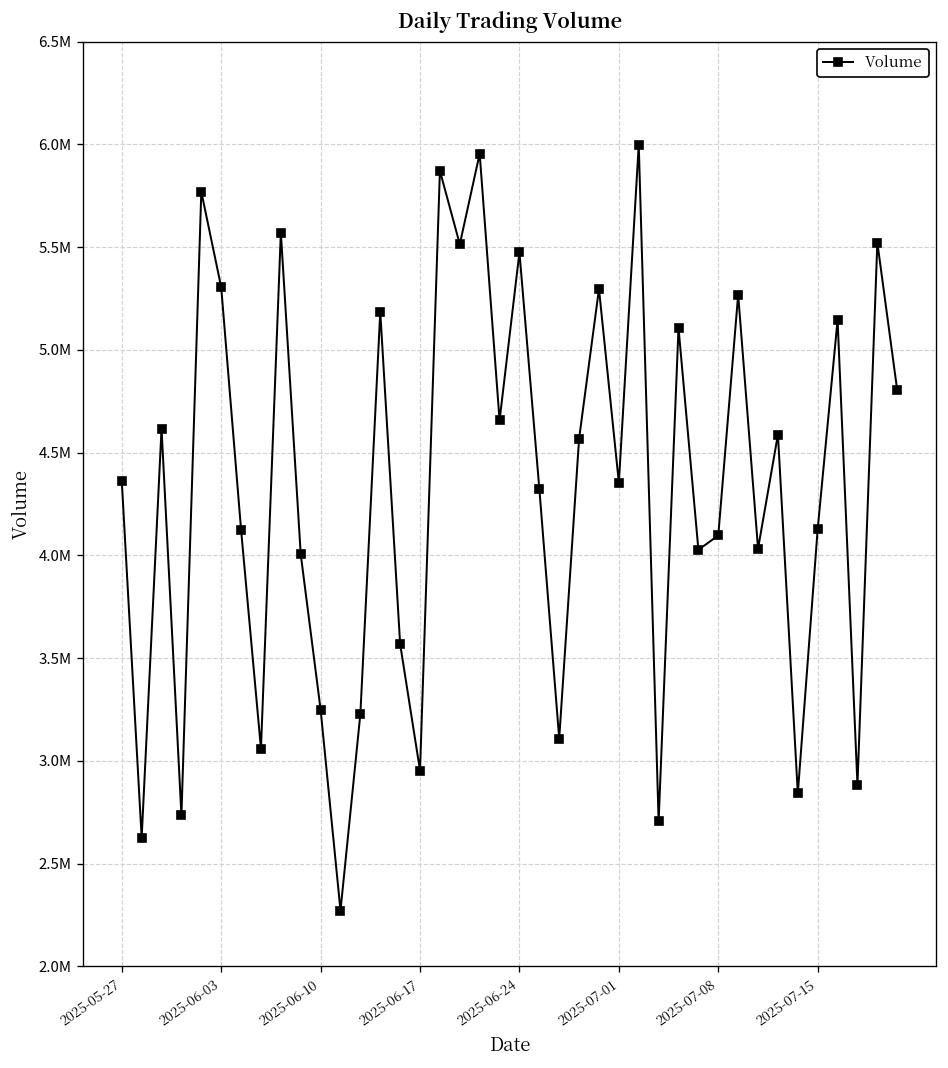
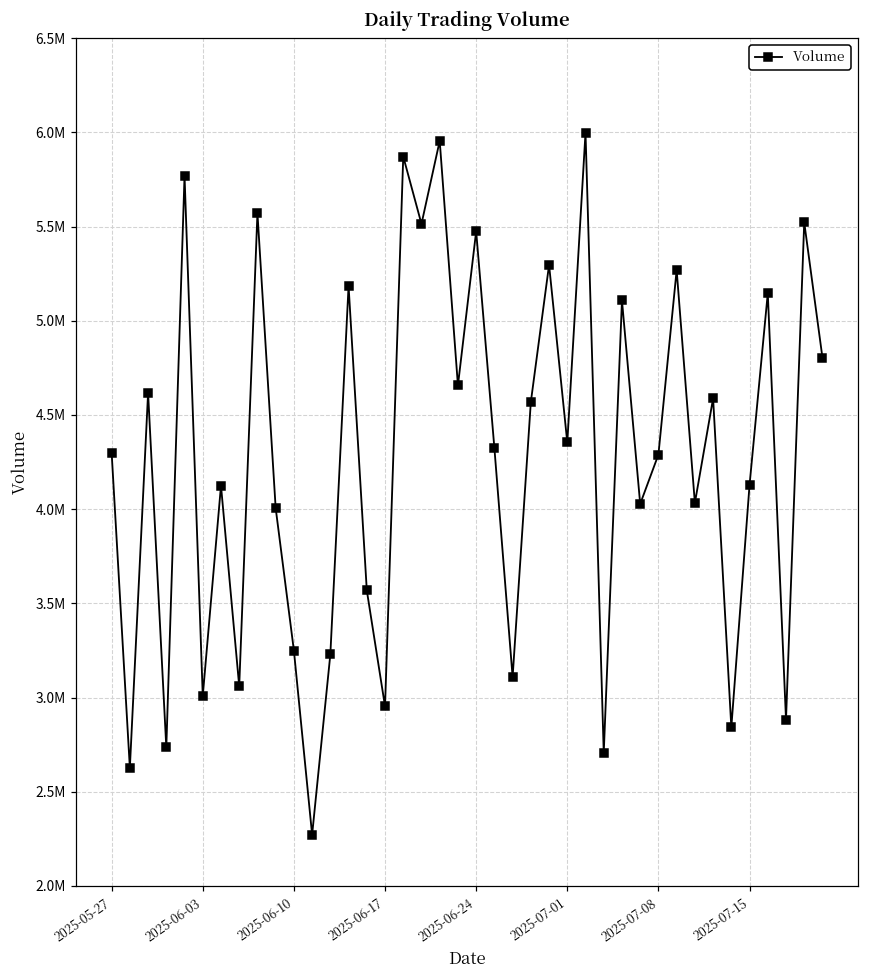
2025-05-27: 4360000 -> 4300000
2025-06-03: 5310000 -> 3010000
2025-07-08: 4100000 -> 4290000
